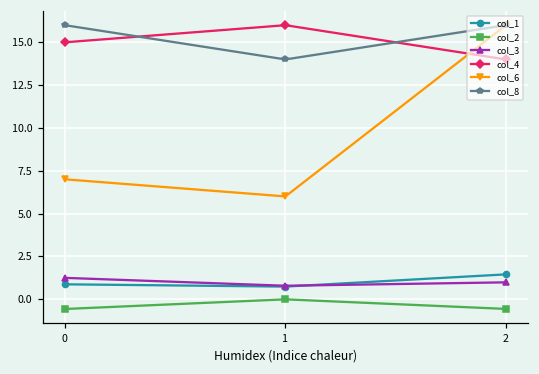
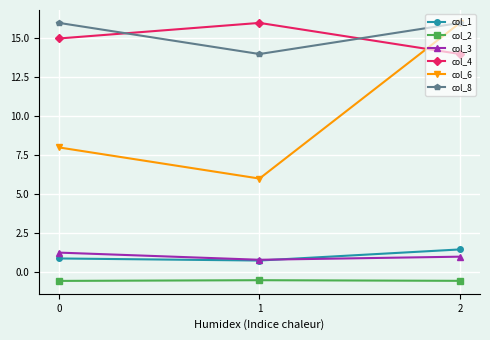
col_6, 0: 7 -> 8
col_2, 1: 0.0 -> -0.5
